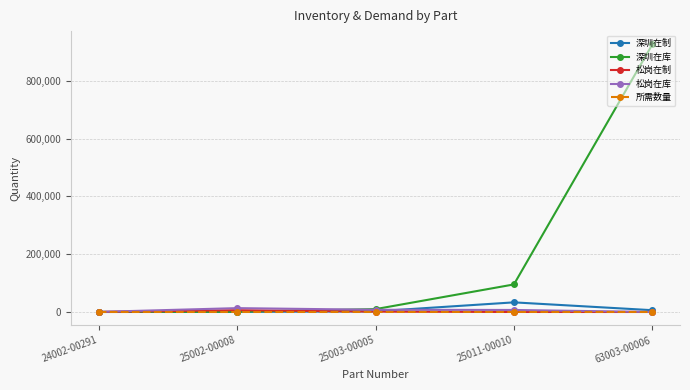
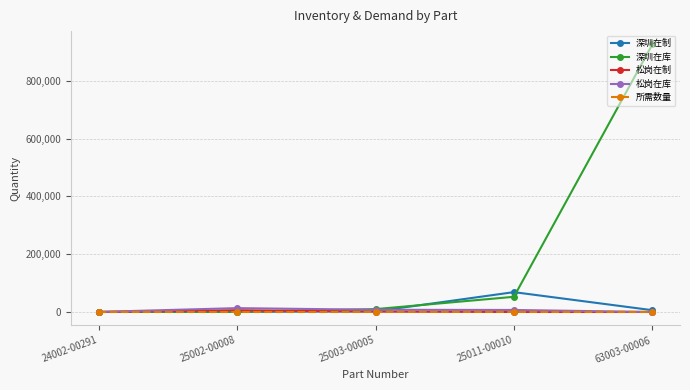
深圳在制, 25011-00010: 30,000 -> 70,000
深圳在库, 25011-00010: 100,000 -> 50,000
